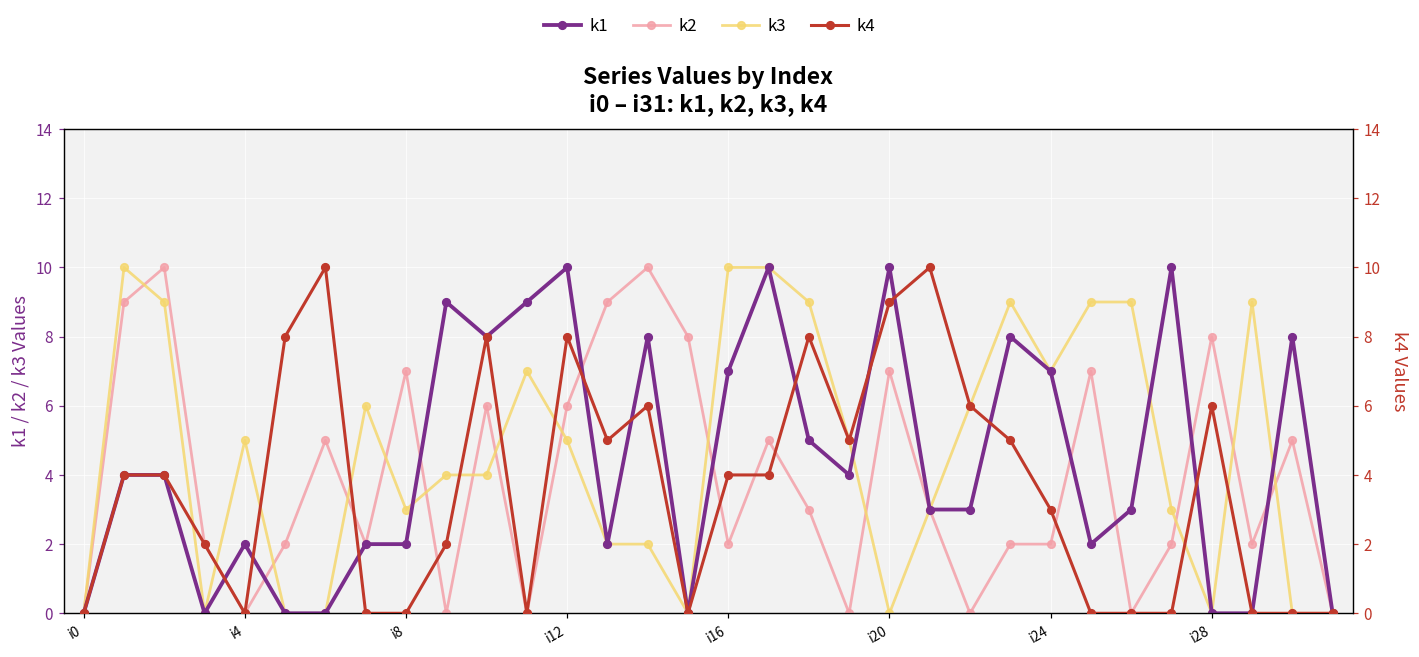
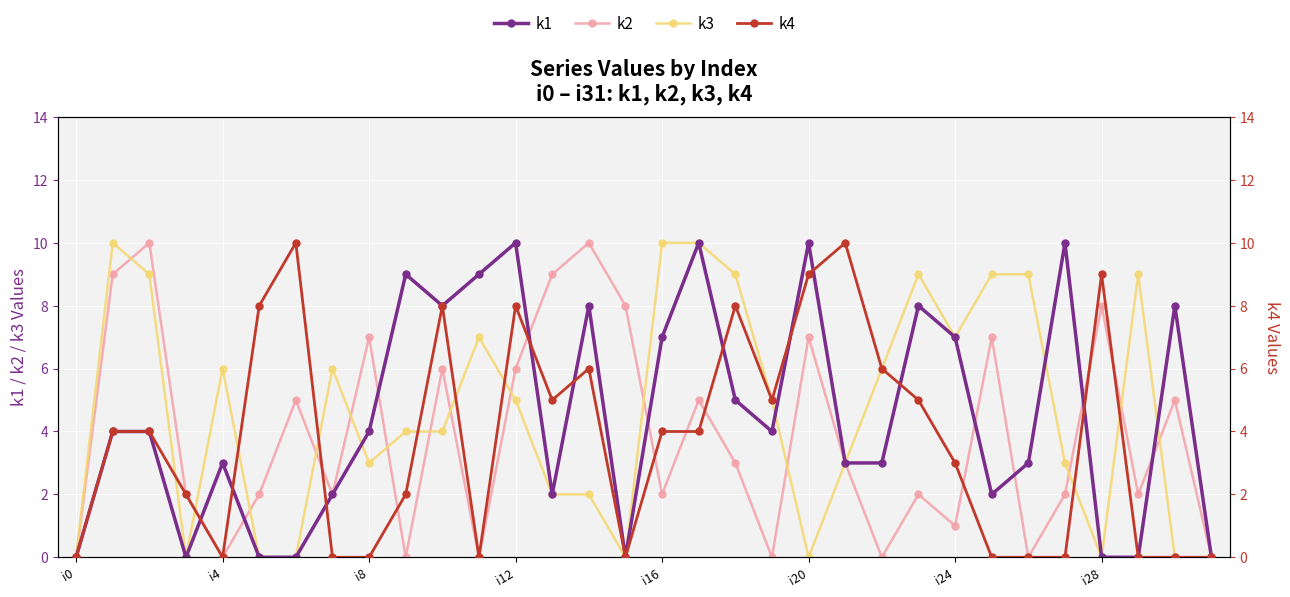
k1, i4: 2 -> 3
k3, i4: 5 -> 6
k1, i8: 2 -> 4
k2, i24: 2 -> 1
k4, i28: 6 -> 9
